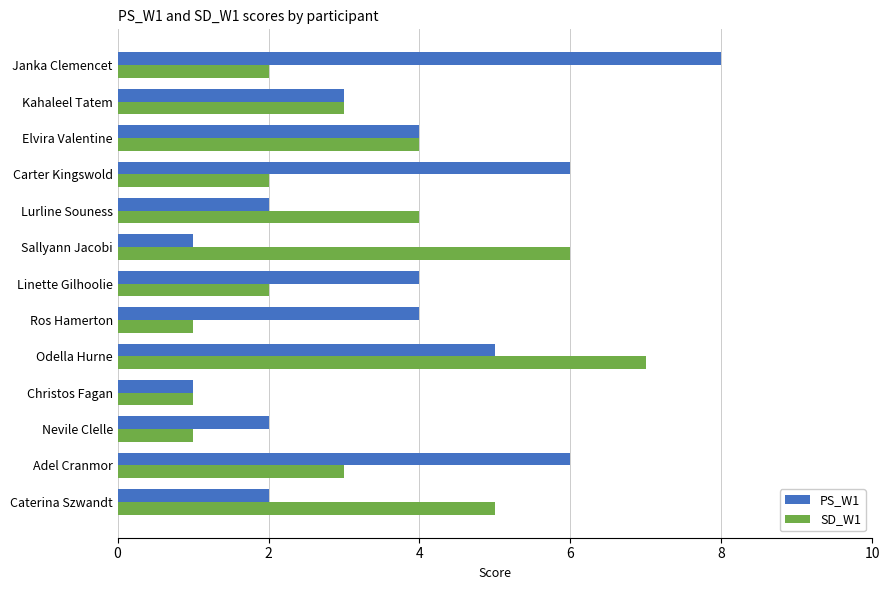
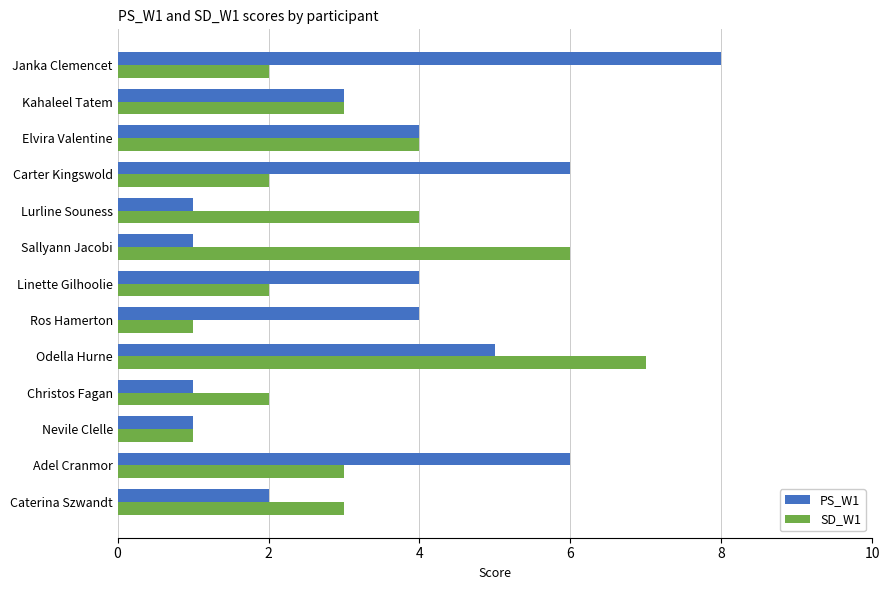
PS_W1, Lurline Souness: 2 -> 1
SD_W1, Christos Fagan: 1 -> 2
PS_W1, Nevile Clelle: 2 -> 1
SD_W1, Caterina Szwandt: 5 -> 3
